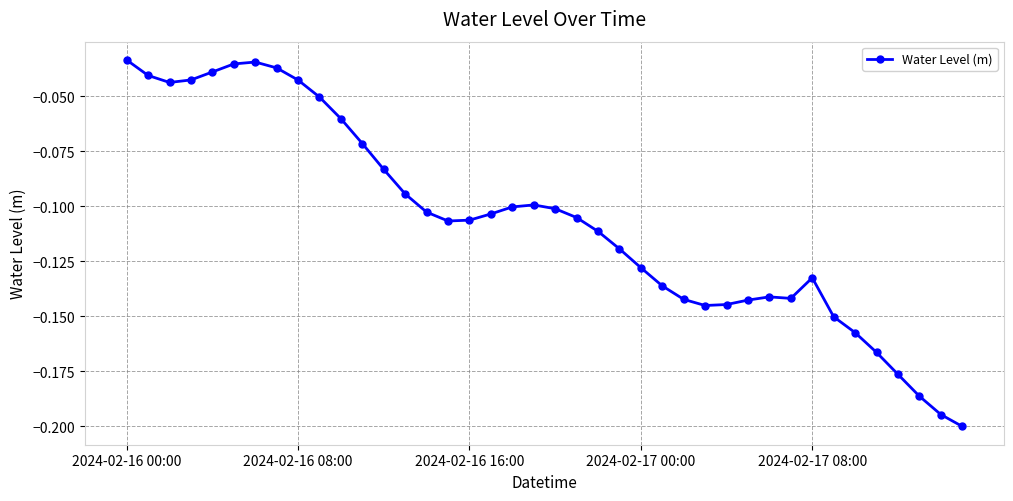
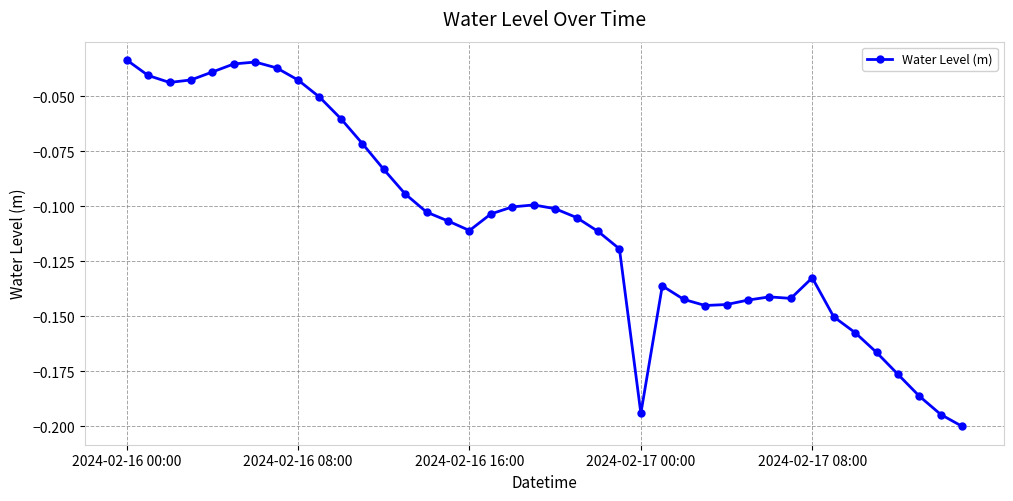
2024-02-16 16:00: -0.106 -> -0.111
2024-02-17 00:00: -0.128 -> -0.194
